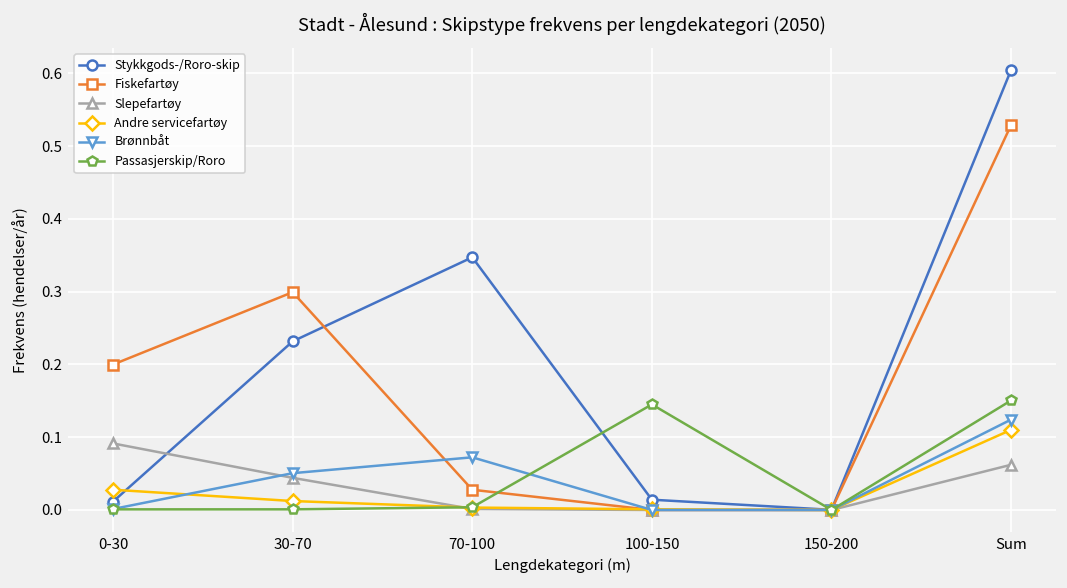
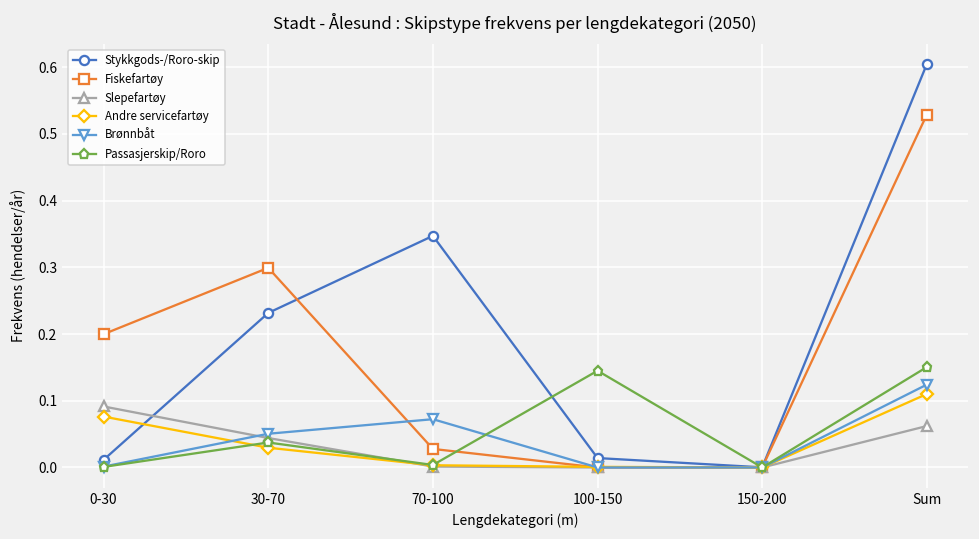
Andre servicefartøy, 0-30: 0.03 -> 0.08
Andre servicefartøy, 30-70: 0.01 -> 0.03
Passasjerskip/Roro, 30-70: 0.00 -> 0.04
